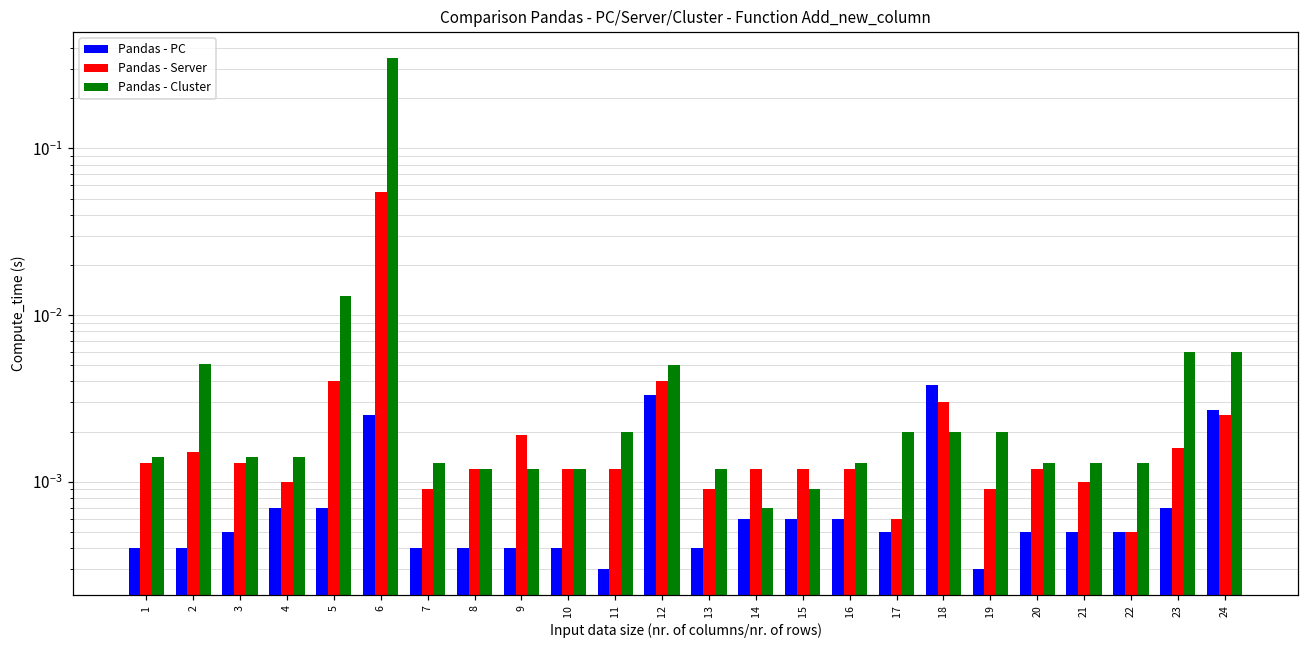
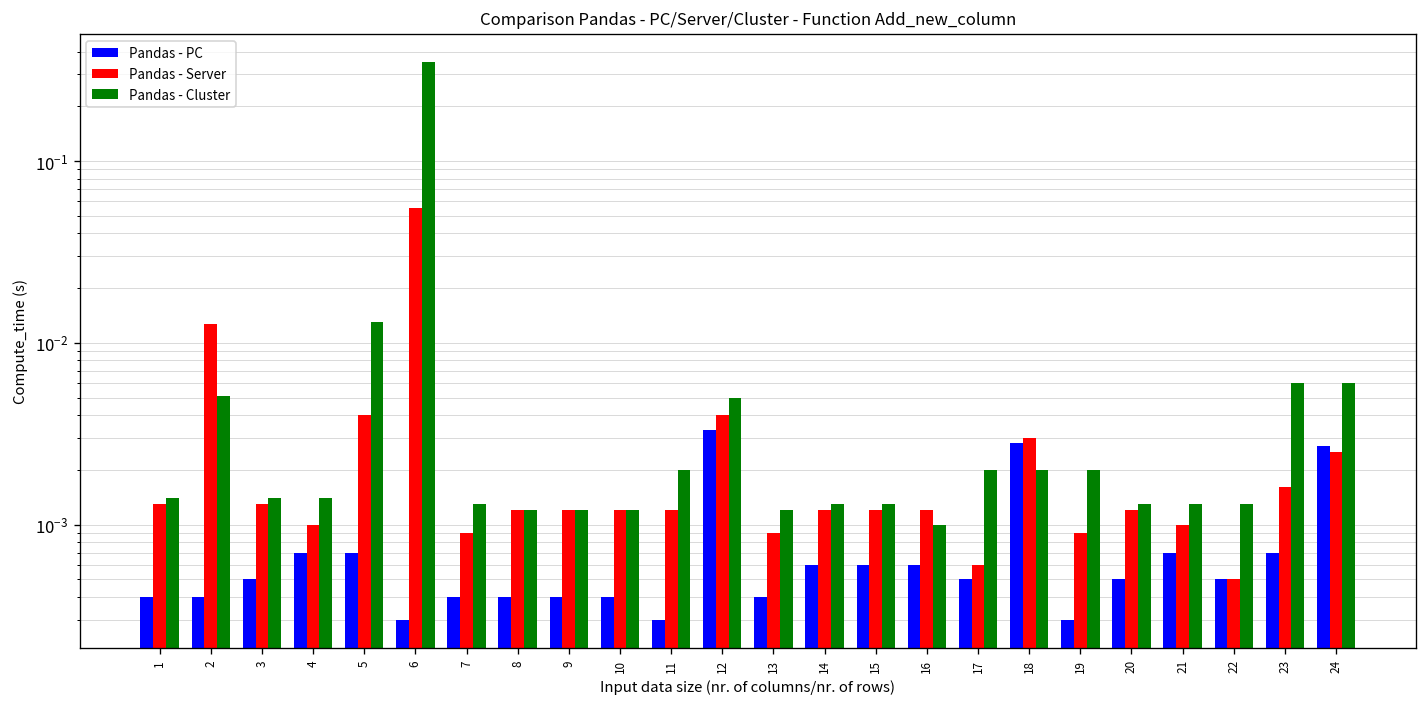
Pandas - Server, 2: 0.0015 -> 0.013
Pandas - PC, 6: 0.0025 -> 0.0003
Pandas - Server, 9: 0.0019 -> 0.0012
Pandas - Cluster, 14: 0.0007 -> 0.0013
Pandas - Cluster, 15: 0.0009 -> 0.0013
Pandas - Cluster, 16: 0.0013 -> 0.0010
Pandas - PC, 18: 0.0038 -> 0.0028
Pandas - PC, 21: 0.0005 -> 0.0007
